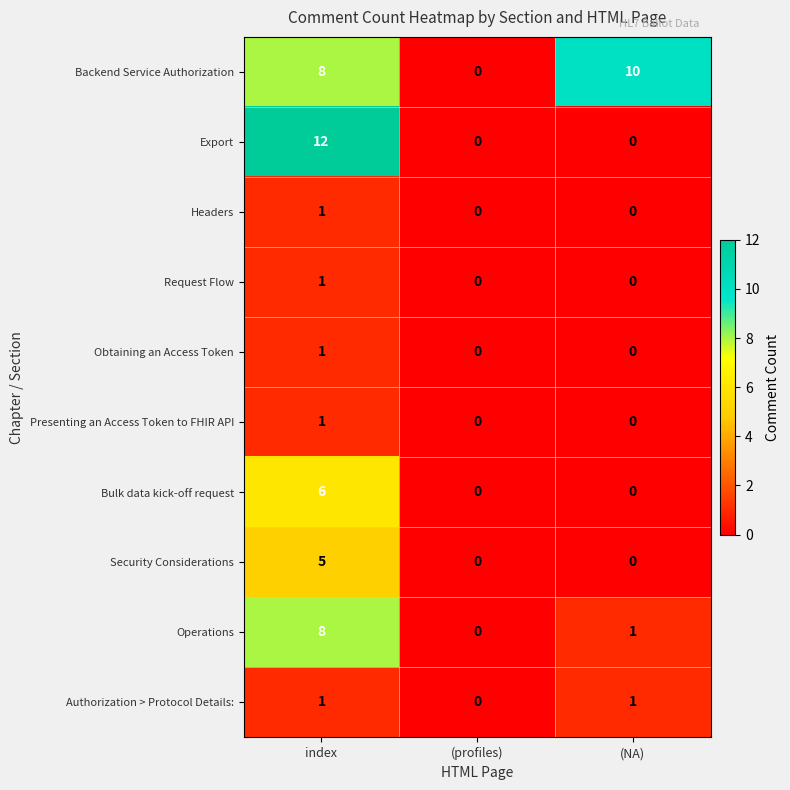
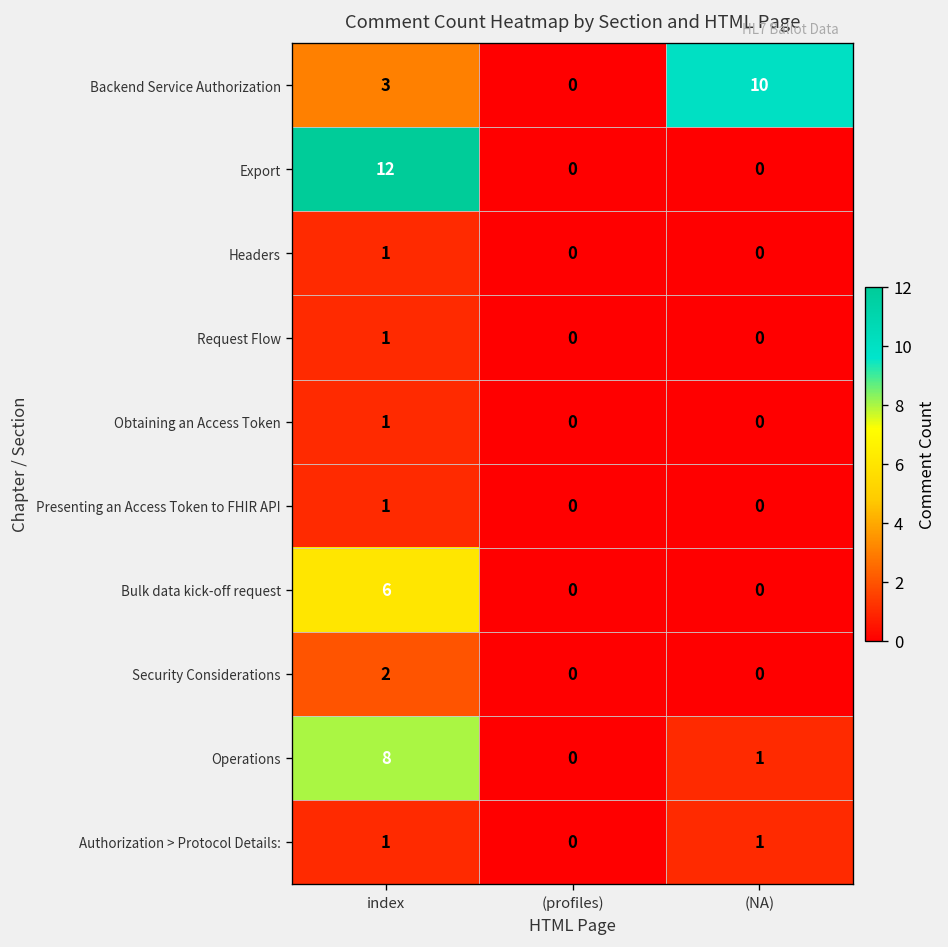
Backend Service Authorization, index: 8 -> 3
Security Considerations, index: 5 -> 2
